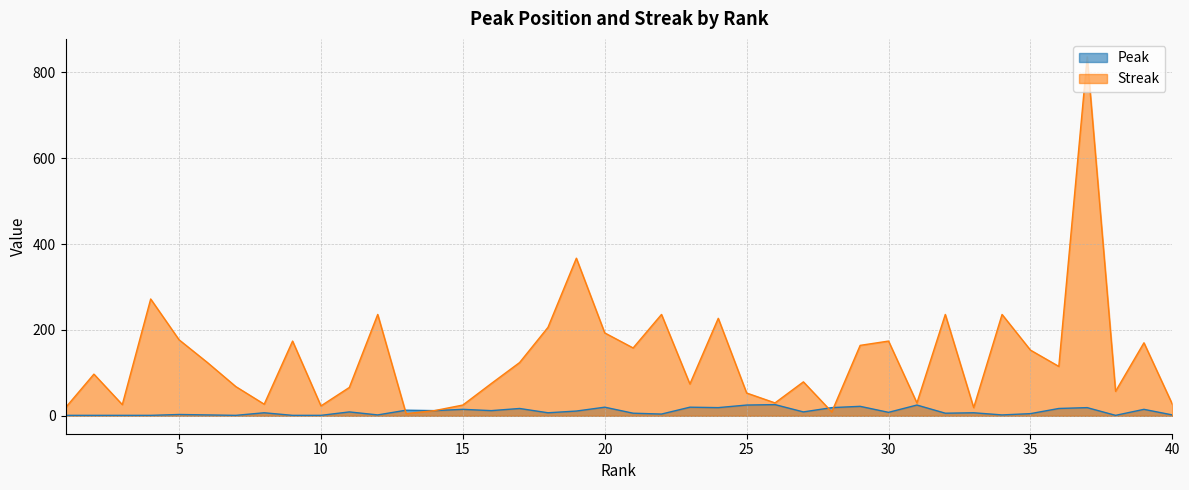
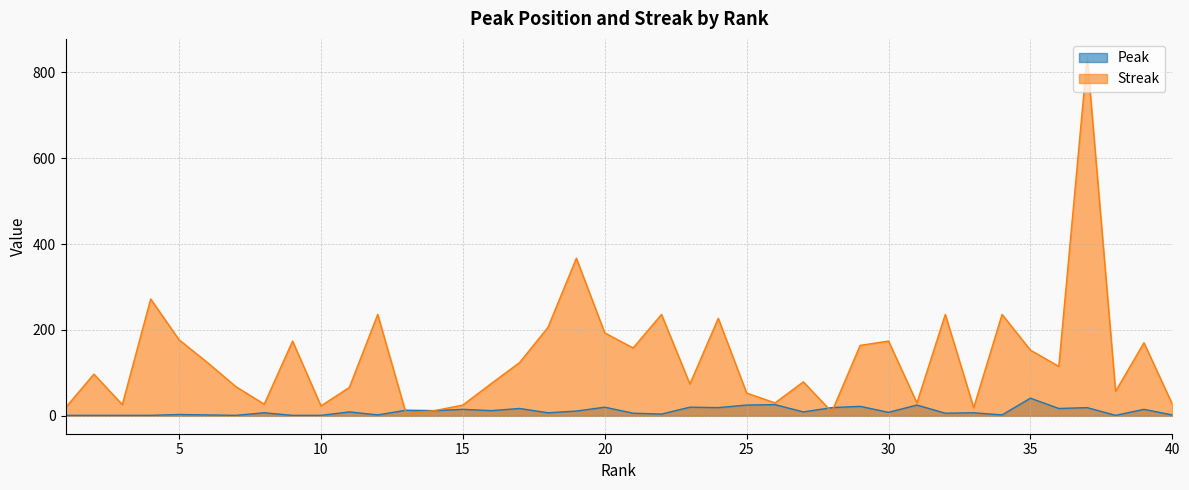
Peak, 35: 10 -> 40
